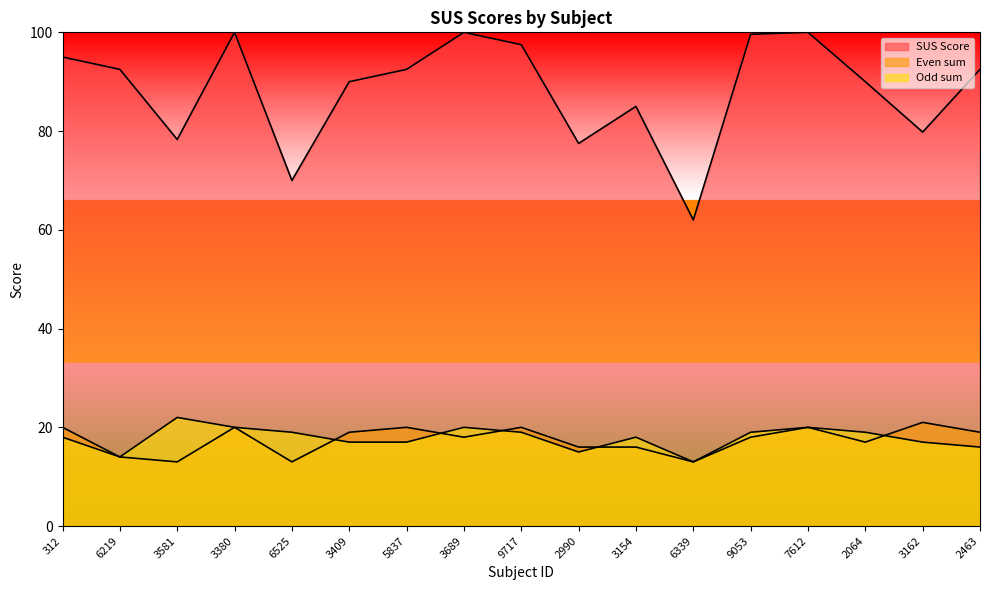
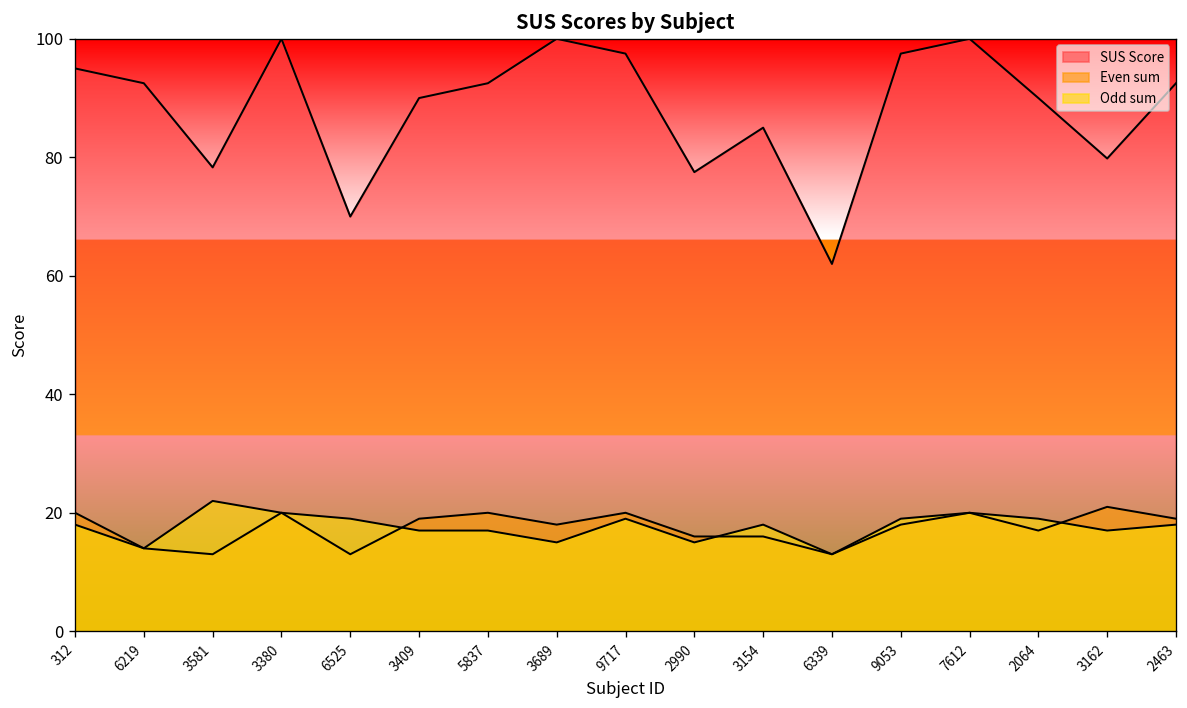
Odd sum, 3689: 20 -> 15
SUS Score, 9053: 100 -> 98
Odd sum, 2463: 16 -> 18
